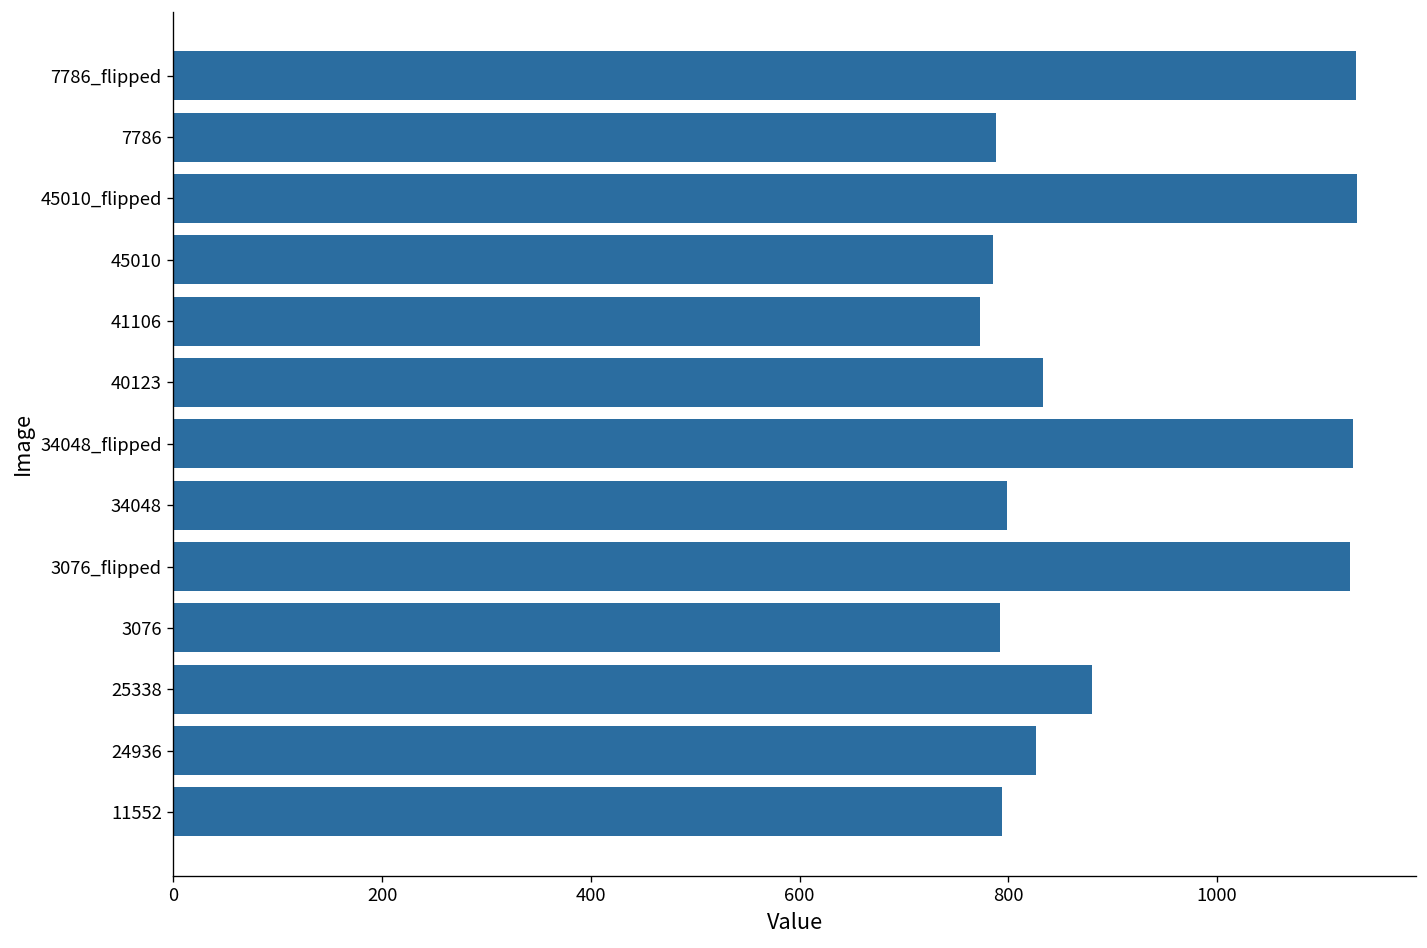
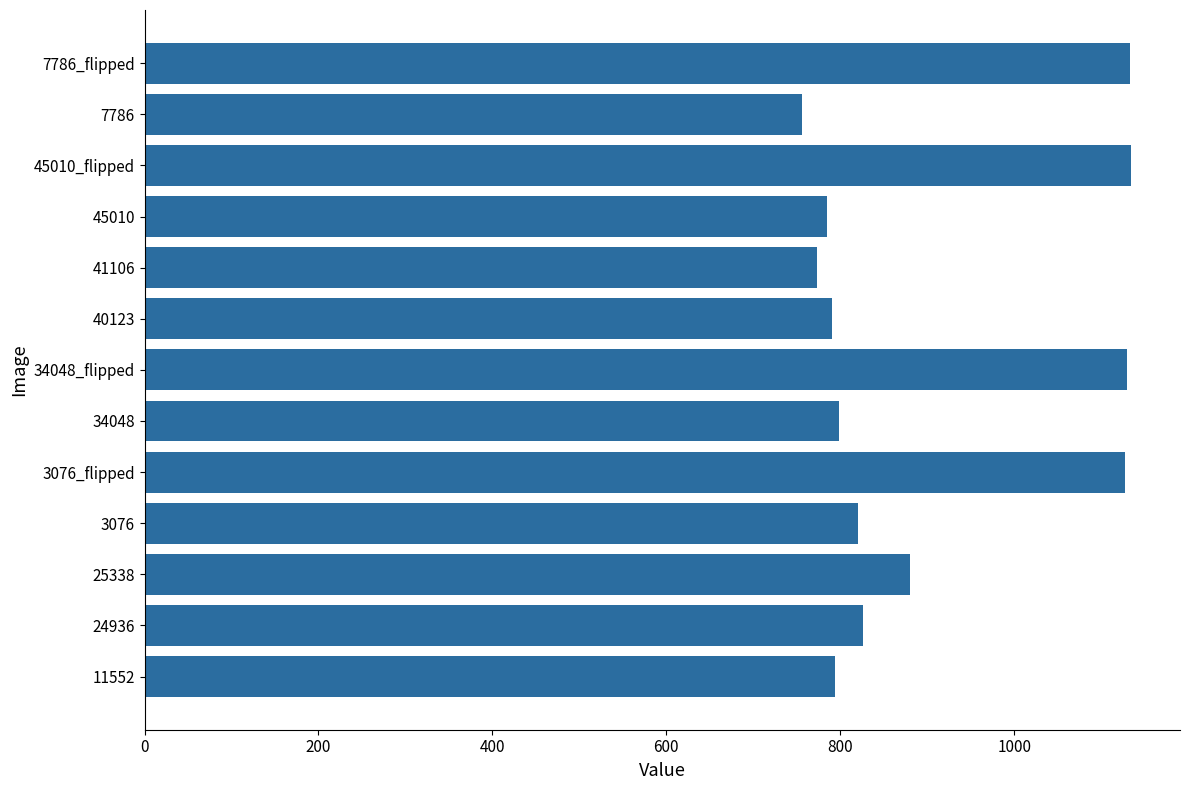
7786: 790 -> 760
40123: 830 -> 790
3076: 790 -> 820
